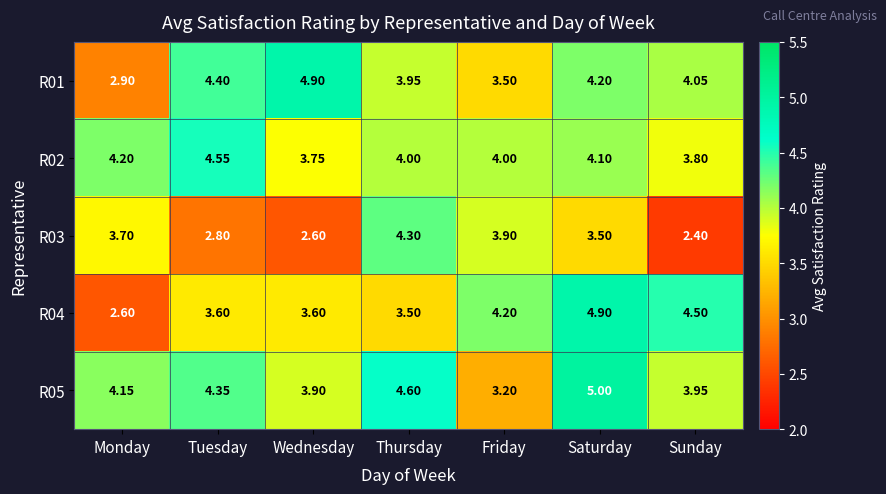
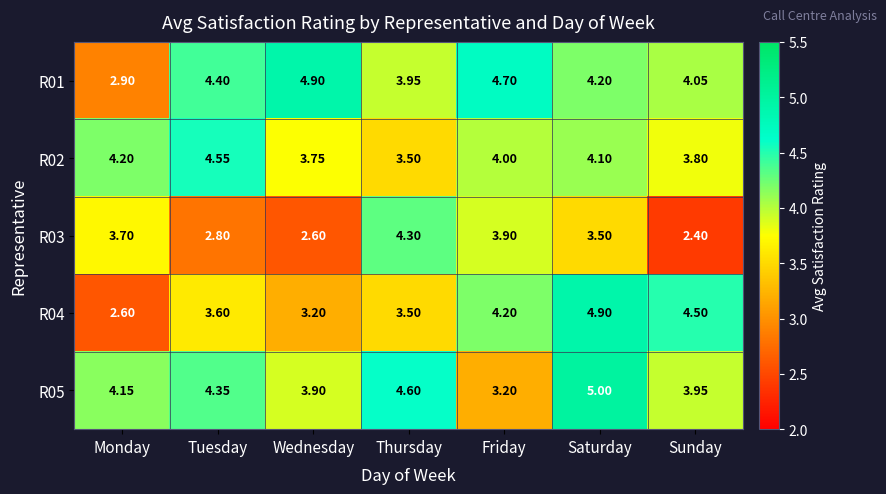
R01, Friday: 3.50 -> 4.70
R02, Thursday: 4.00 -> 3.50
R04, Wednesday: 3.60 -> 3.20
